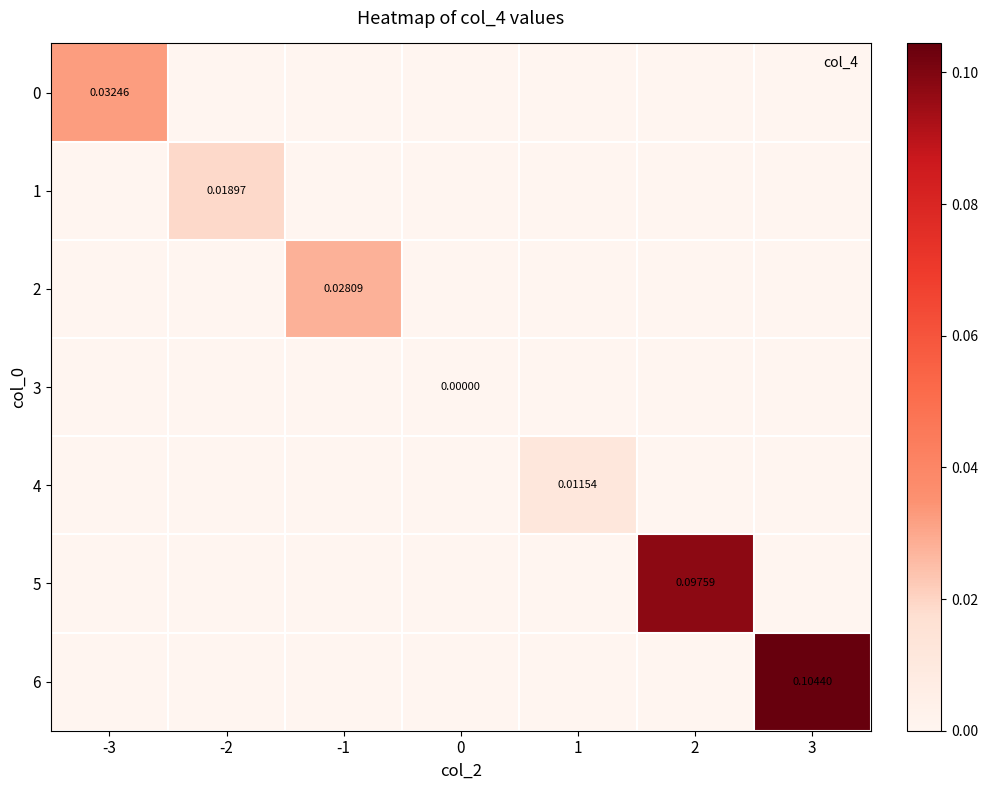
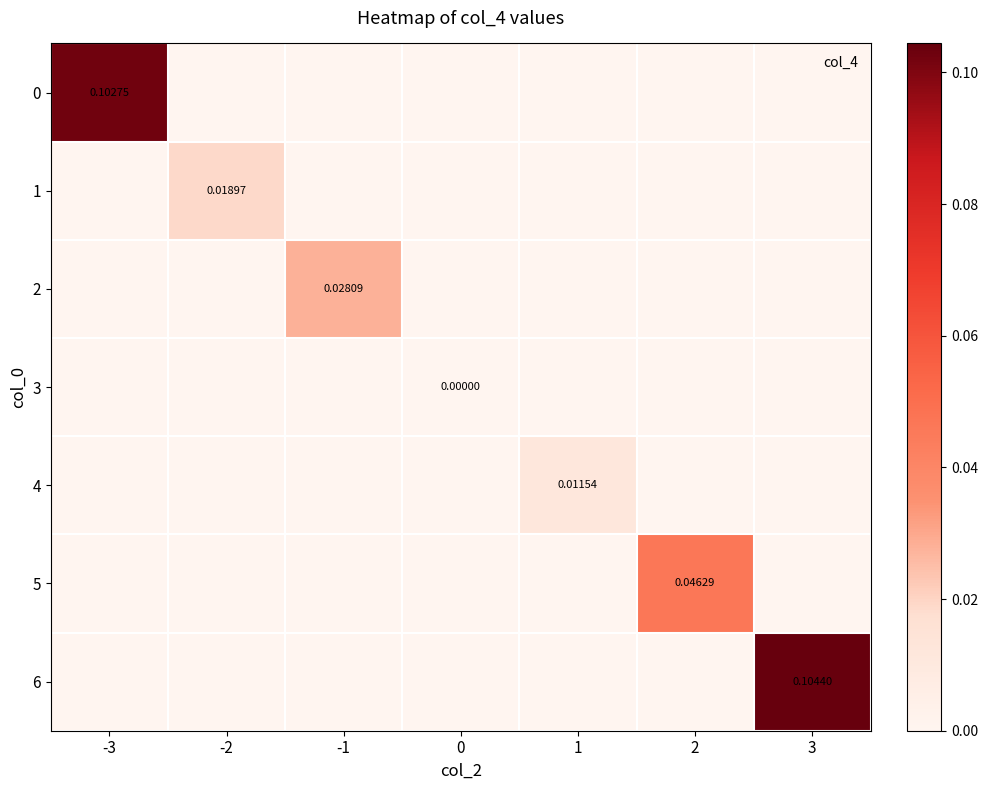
0, -3: 0.03246 -> 0.10275
5, 2: 0.09759 -> 0.04629
